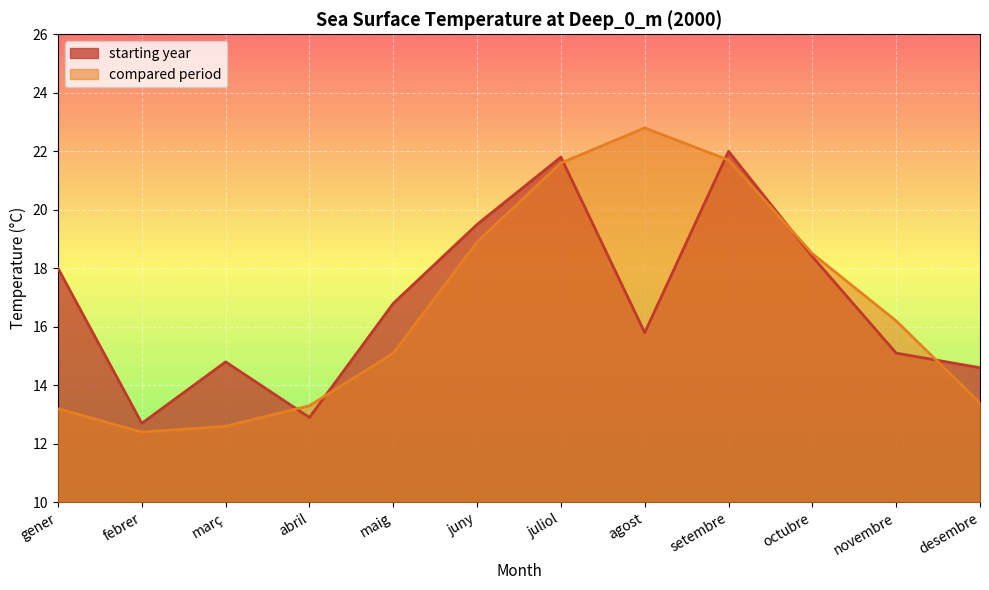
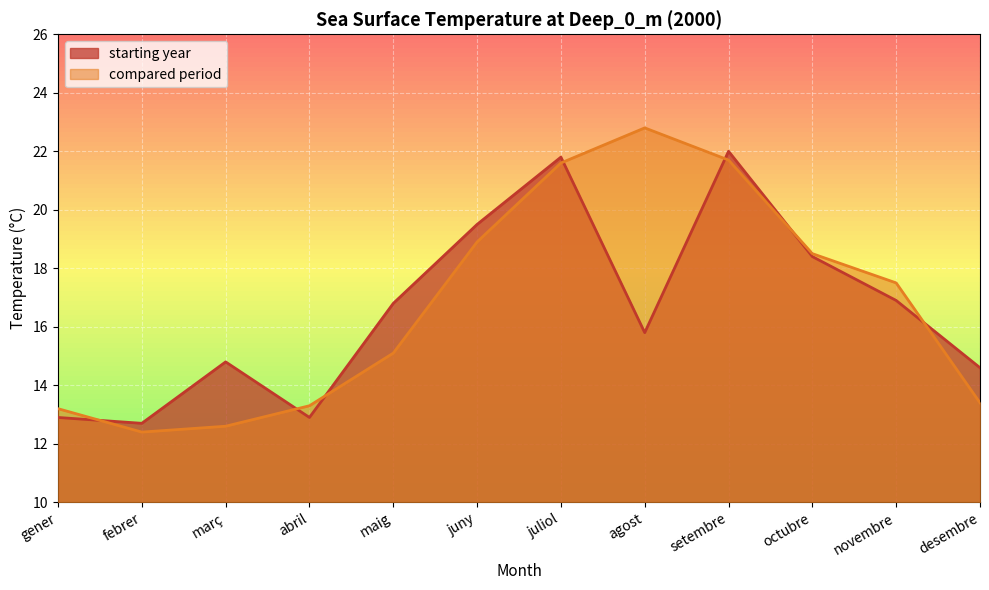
starting year, gener: 18.0 -> 12.9
starting year, novembre: 15.1 -> 16.9
compared period, novembre: 16.2 -> 17.5
